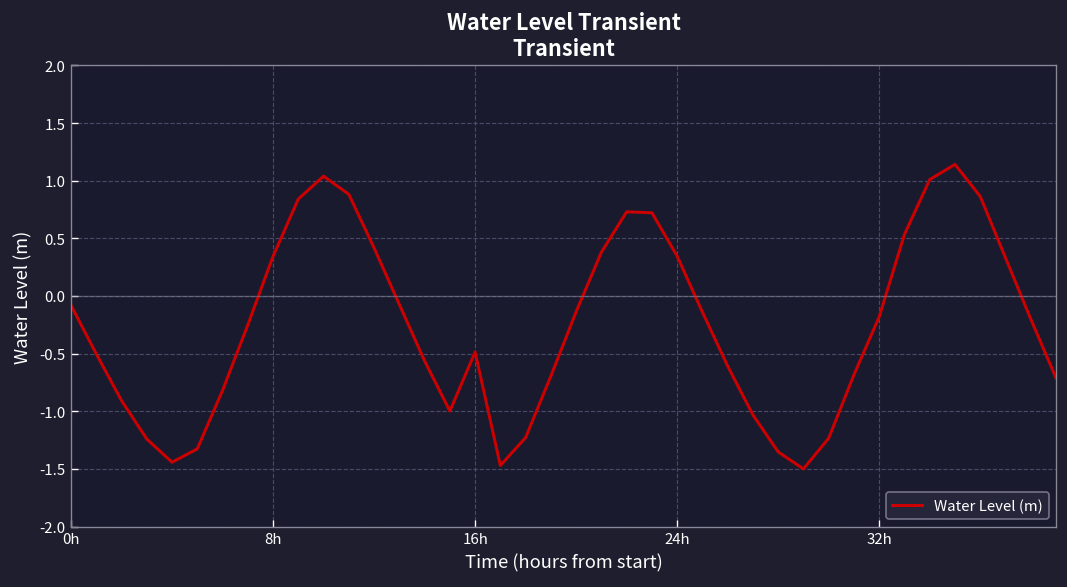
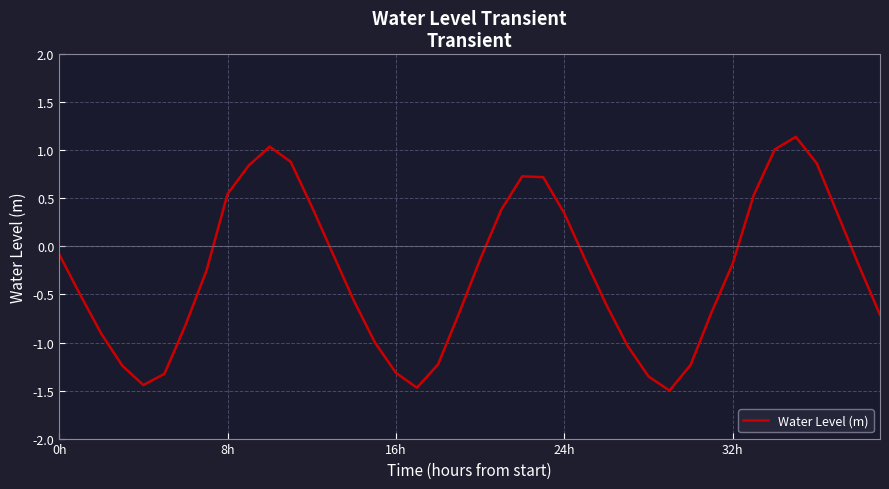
8h: 0.3 -> 0.5
16h: -0.5 -> -1.3
